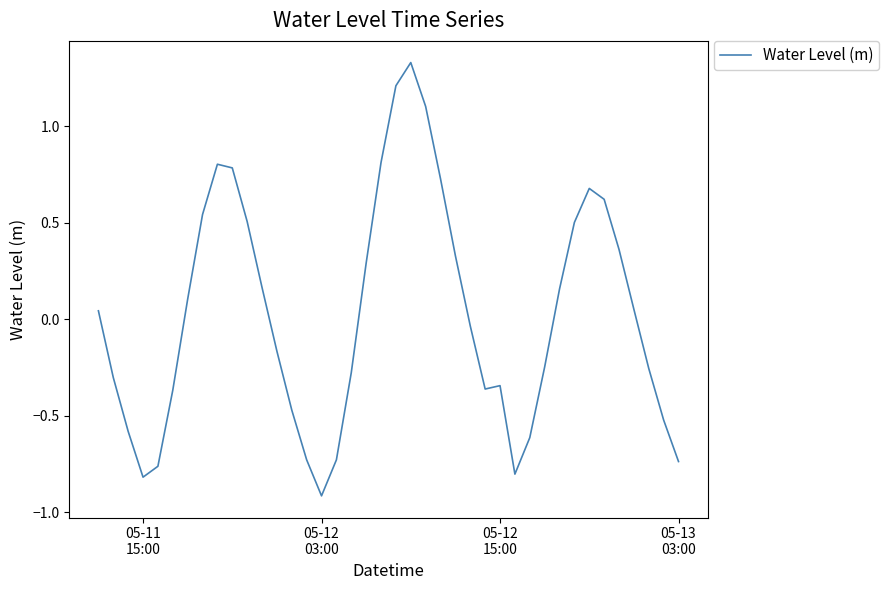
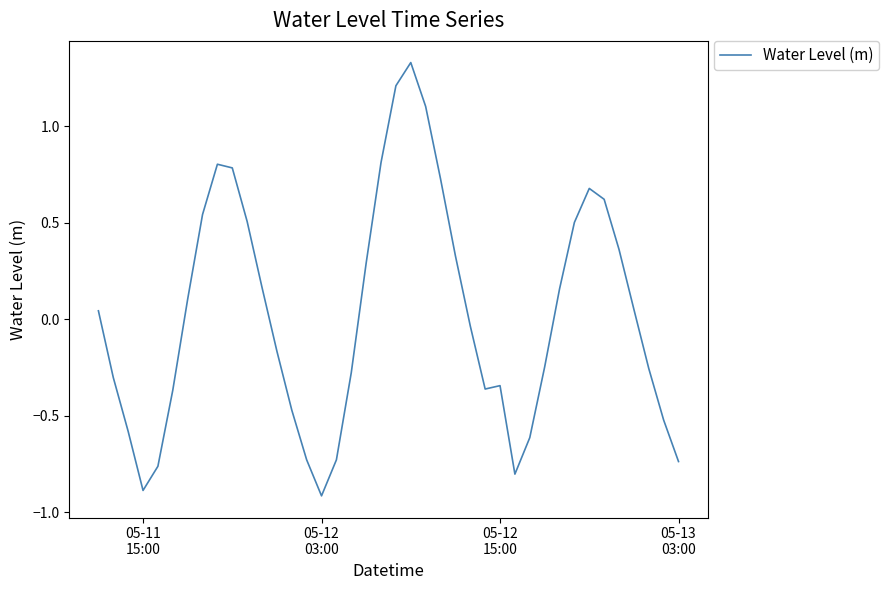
05-11 15:00: -0.82 -> -0.89
